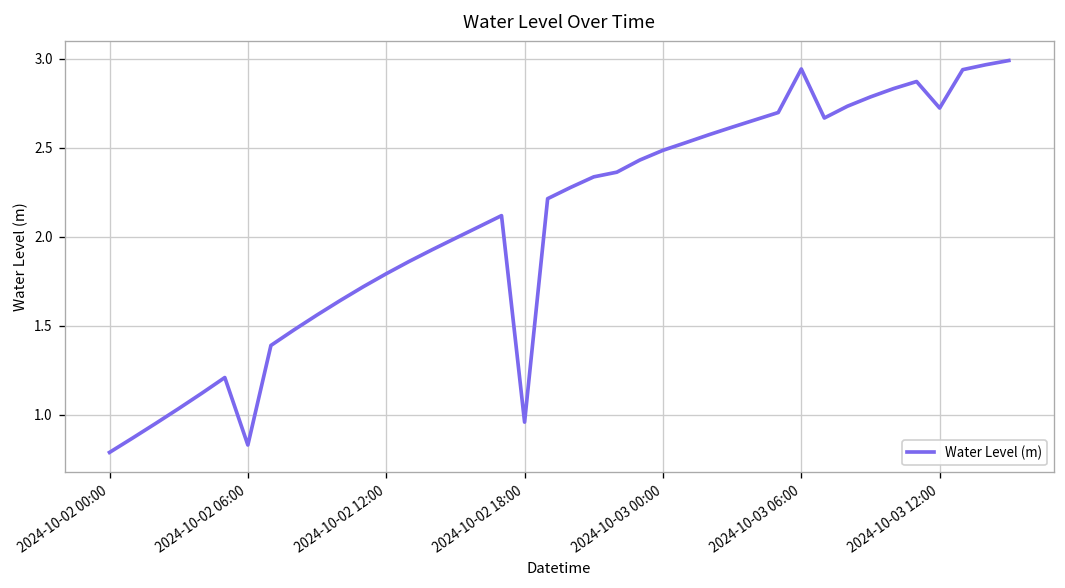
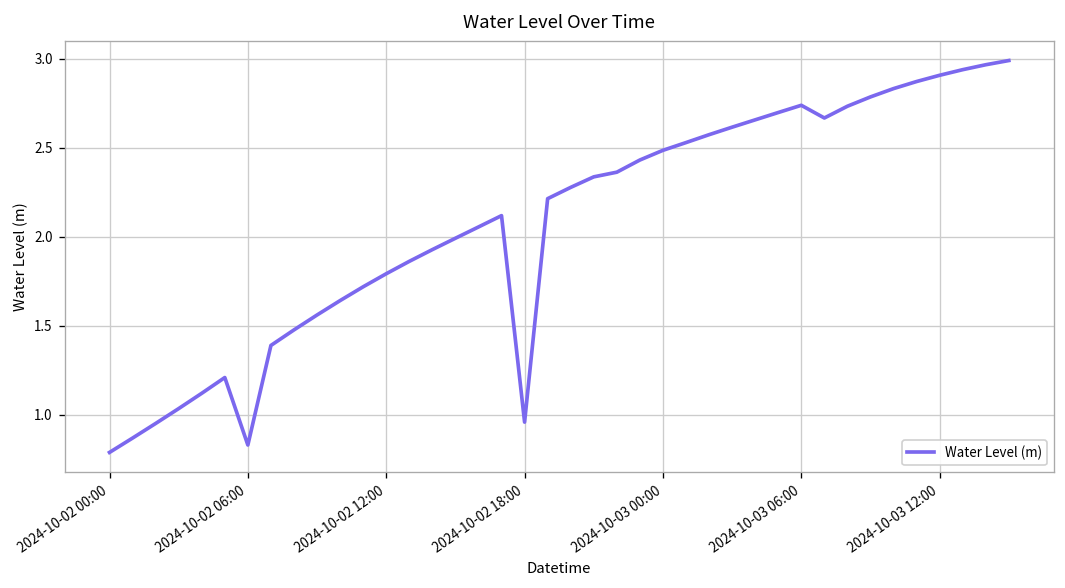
2024-10-03 06:00: 2.94 -> 2.74
2024-10-03 12:00: 2.72 -> 2.91
